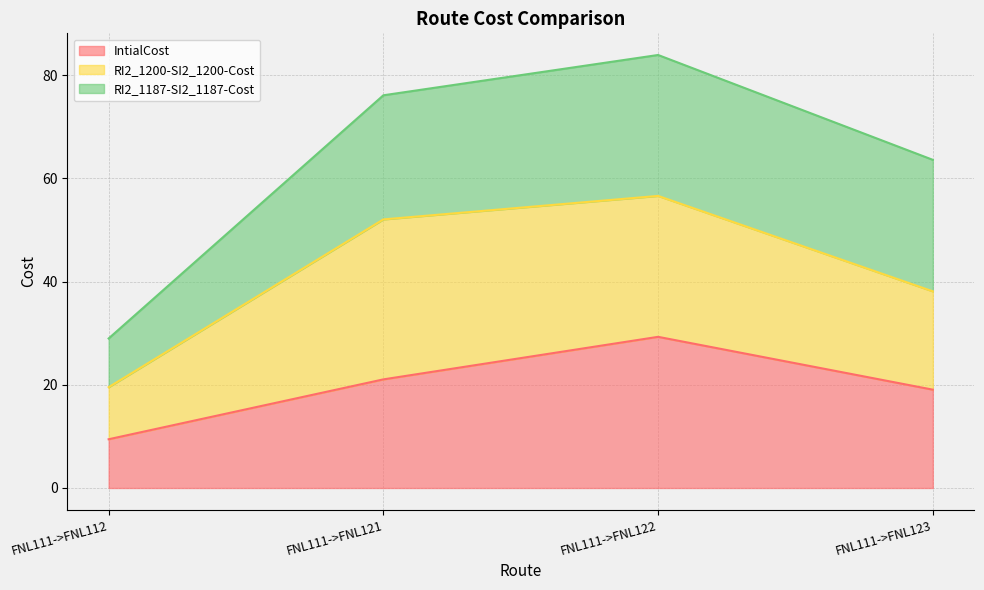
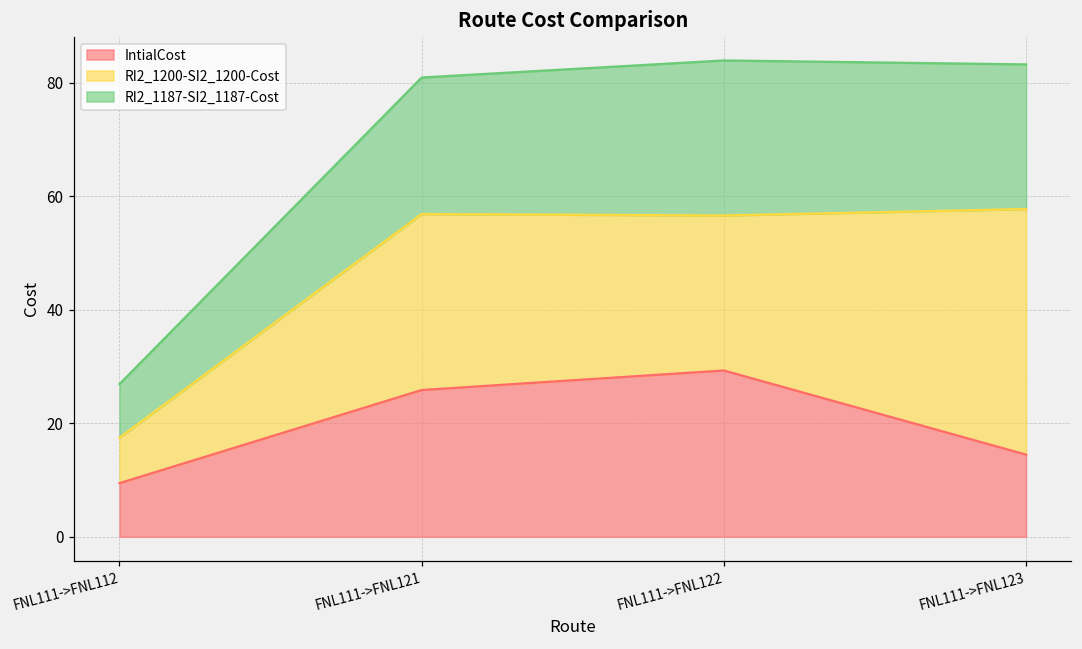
RI2_1200-SI2_1200-Cost, FNL111->FNL112: 10 -> 8
IntialCost, FNL111->FNL121: 21 -> 26
IntialCost, FNL111->FNL123: 19 -> 14
RI2_1200-SI2_1200-Cost, FNL111->FNL123: 19 -> 43
